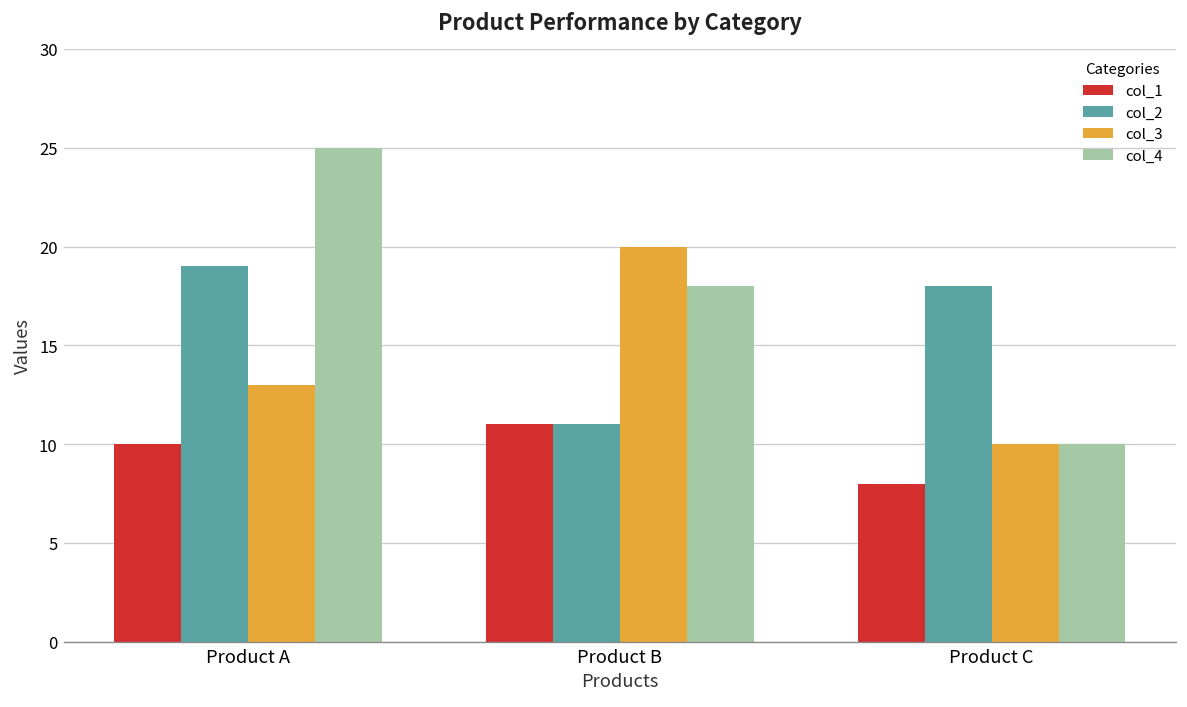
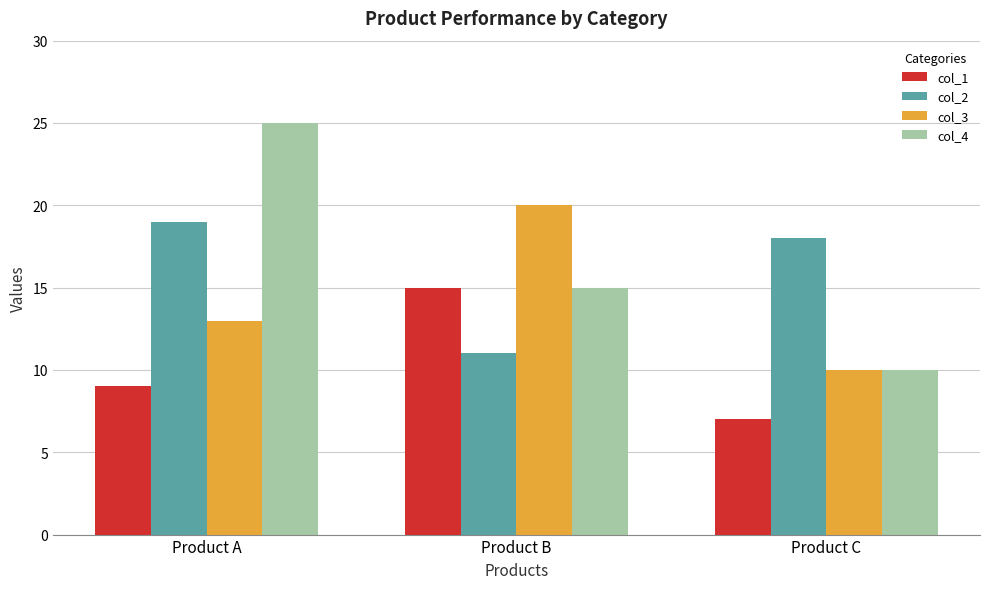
col_1, Product A: 10 -> 9
col_1, Product B: 11 -> 15
col_4, Product B: 18 -> 15
col_1, Product C: 8 -> 7
